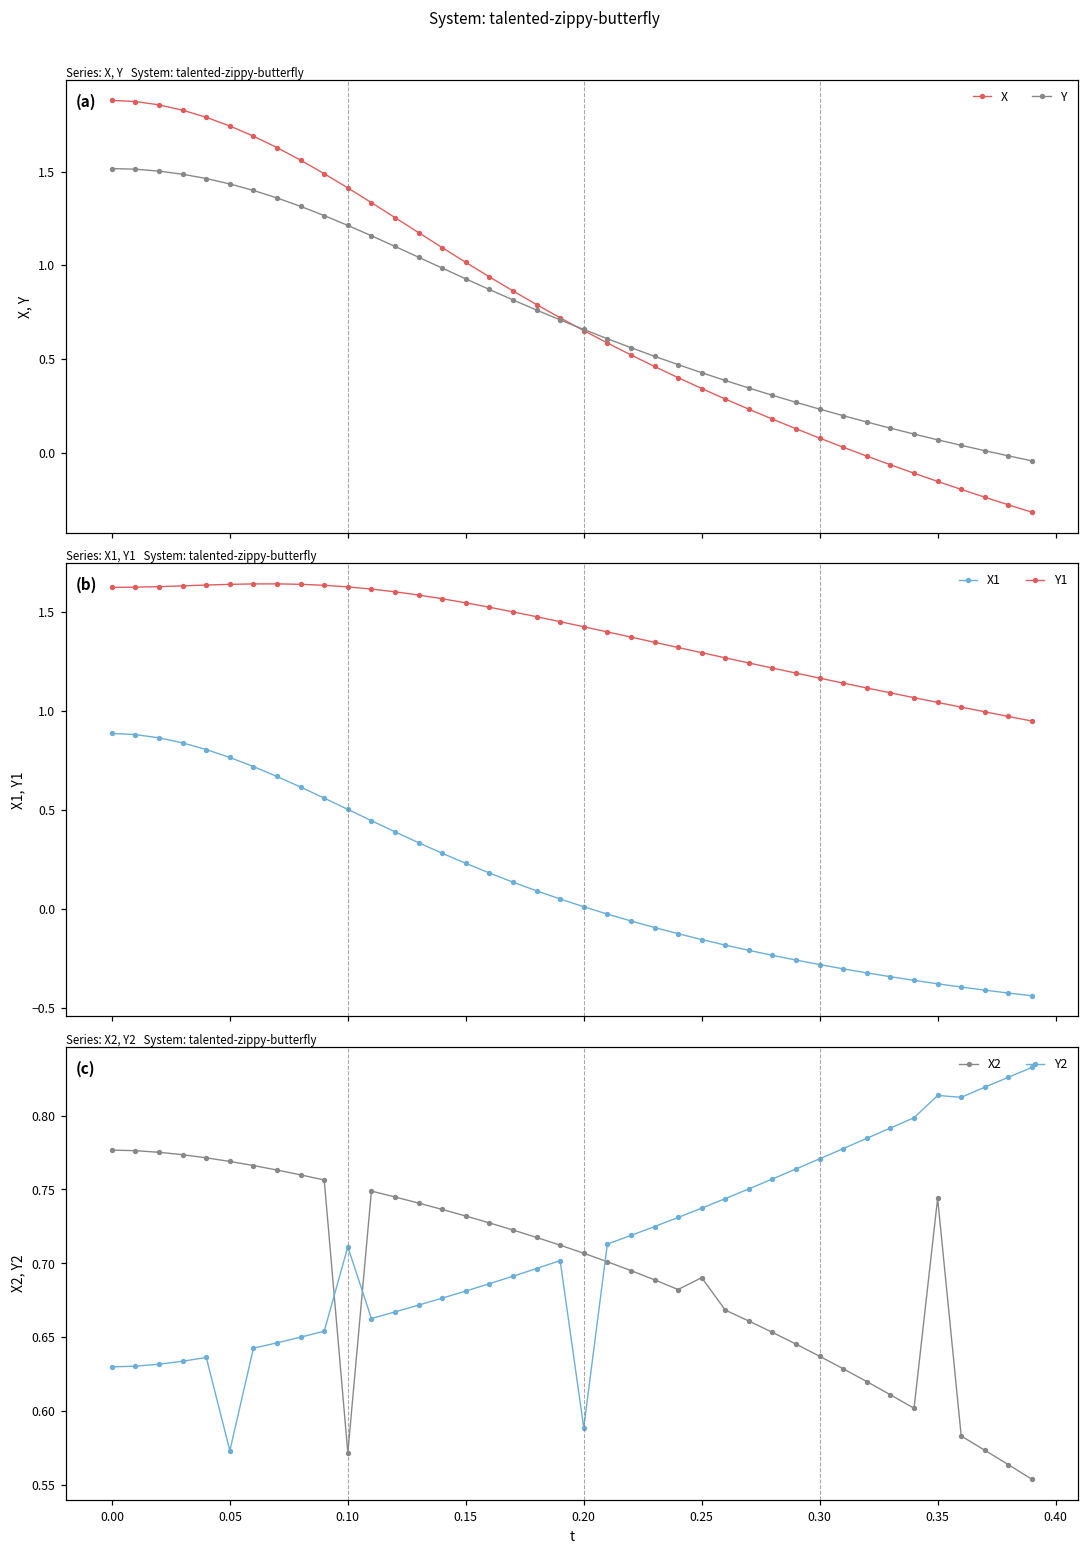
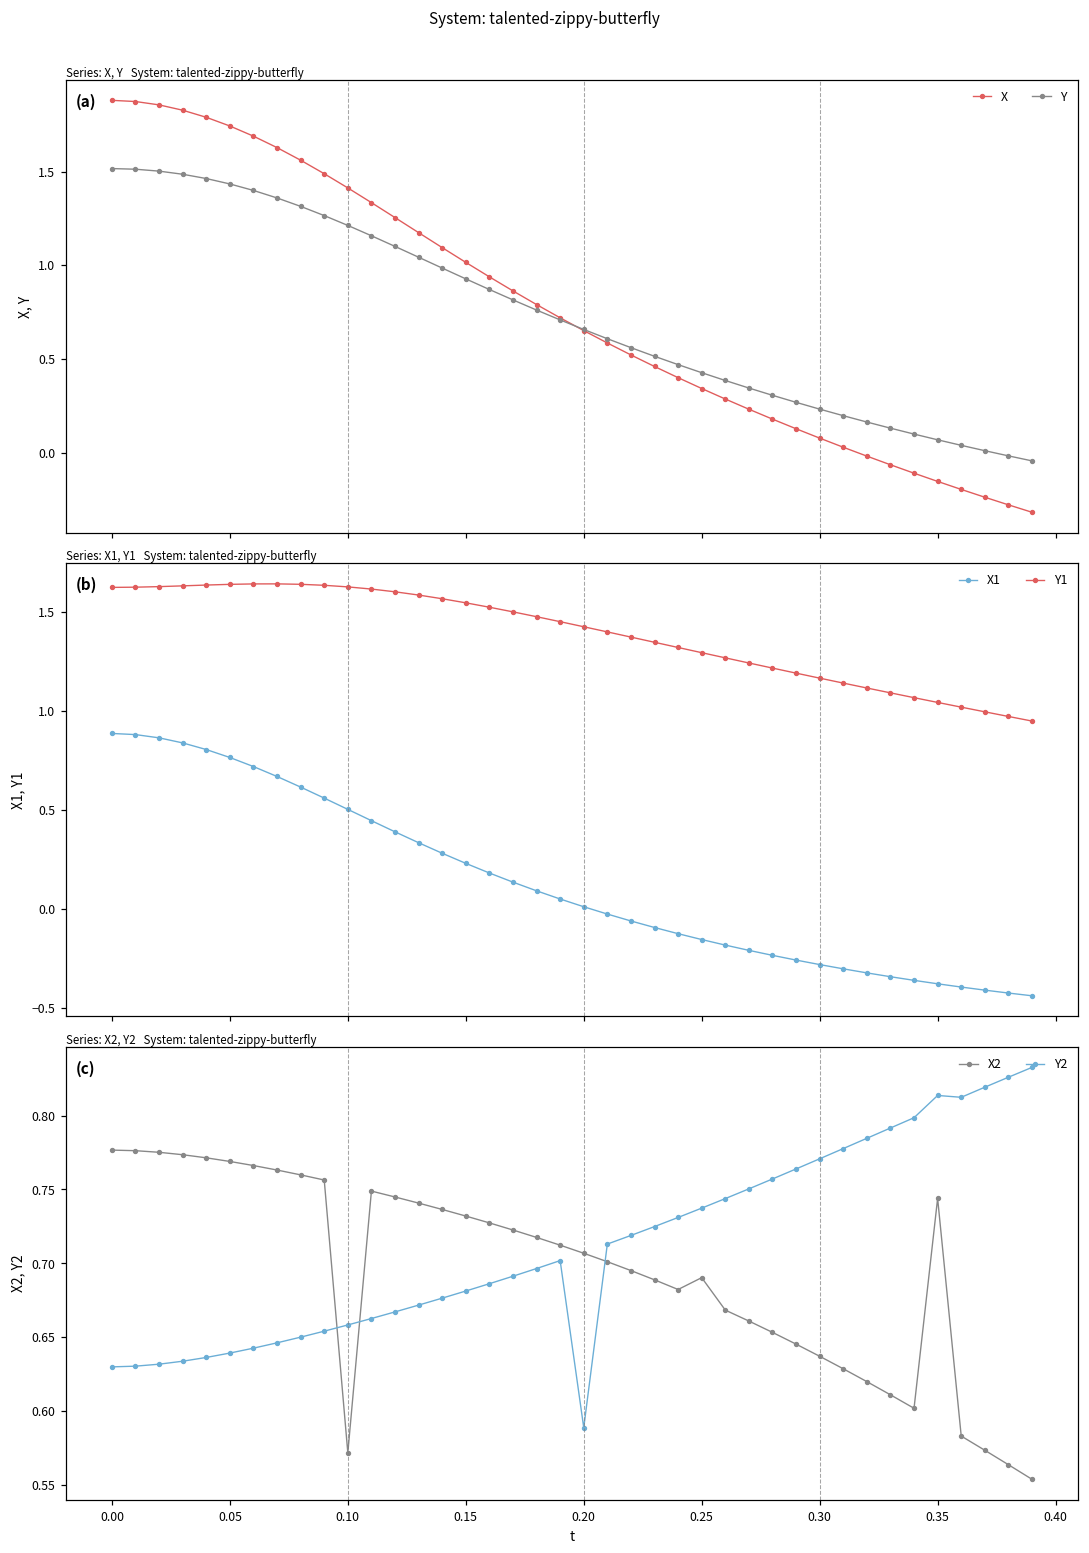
Series: X2, Y2 System: talented-zippy-butterfly, Y2, 0.05: 0.573 -> 0.639
Series: X2, Y2 System: talented-zippy-butterfly, Y2, 0.10: 0.711 -> 0.658
